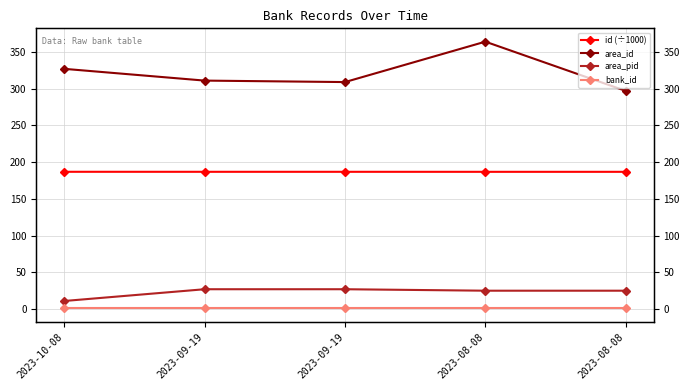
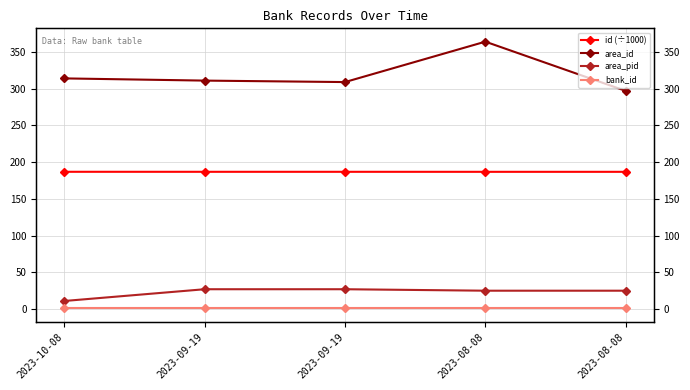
area_id, 2023-10-08: 330 -> 310
